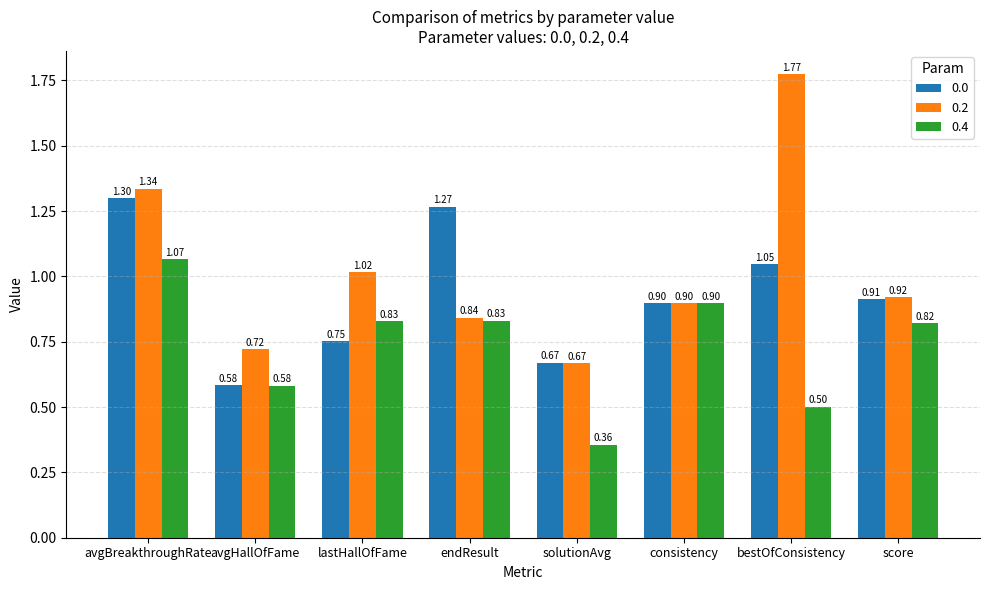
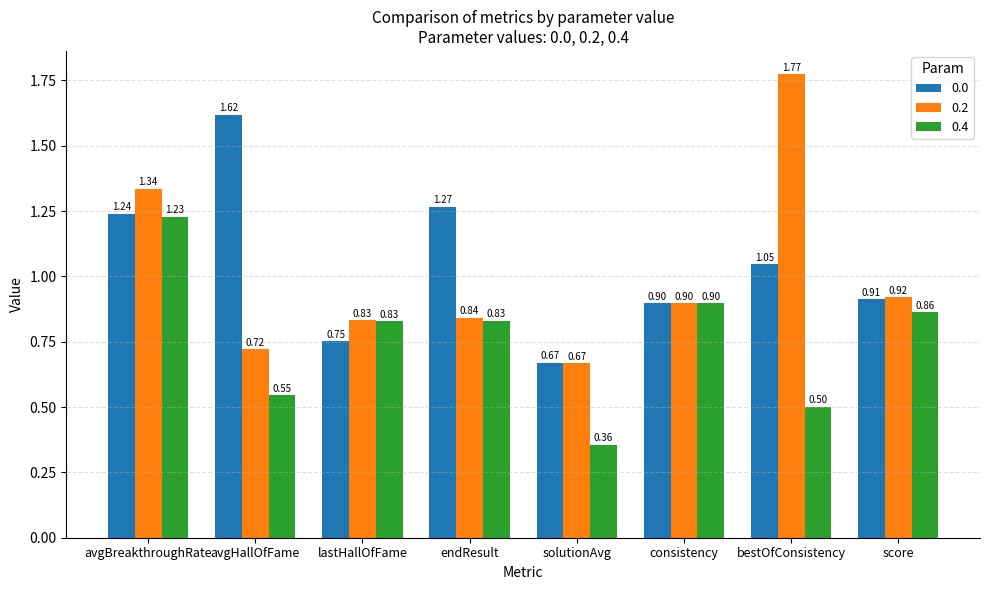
0.0, avgBreakthroughRate: 1.30 -> 1.24
0.4, avgBreakthroughRate: 1.07 -> 1.23
0.0, avgHallOfFame: 0.58 -> 1.62
0.4, avgHallOfFame: 0.58 -> 0.55
0.2, lastHallOfFame: 1.02 -> 0.83
0.4, score: 0.82 -> 0.86
